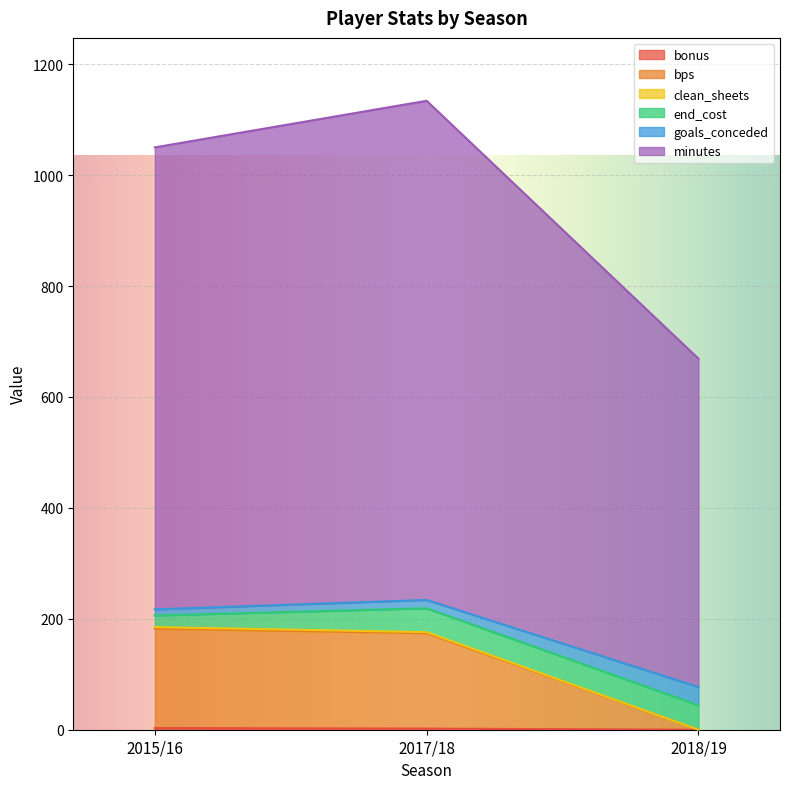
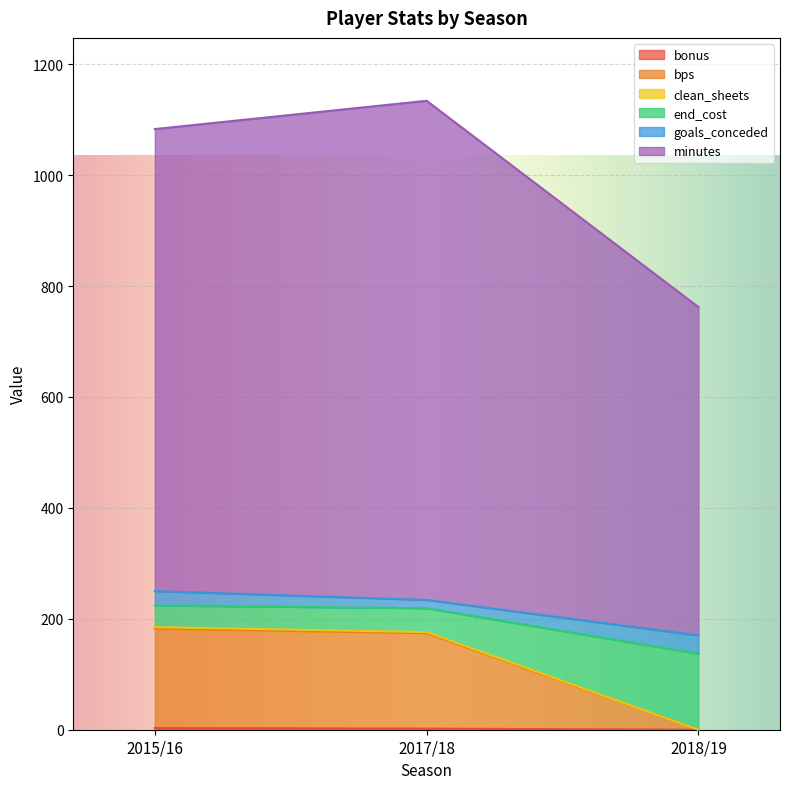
end_cost, 2015/16: 20 -> 40
goals_conceded, 2015/16: 10 -> 30
end_cost, 2018/19: 40 -> 140
